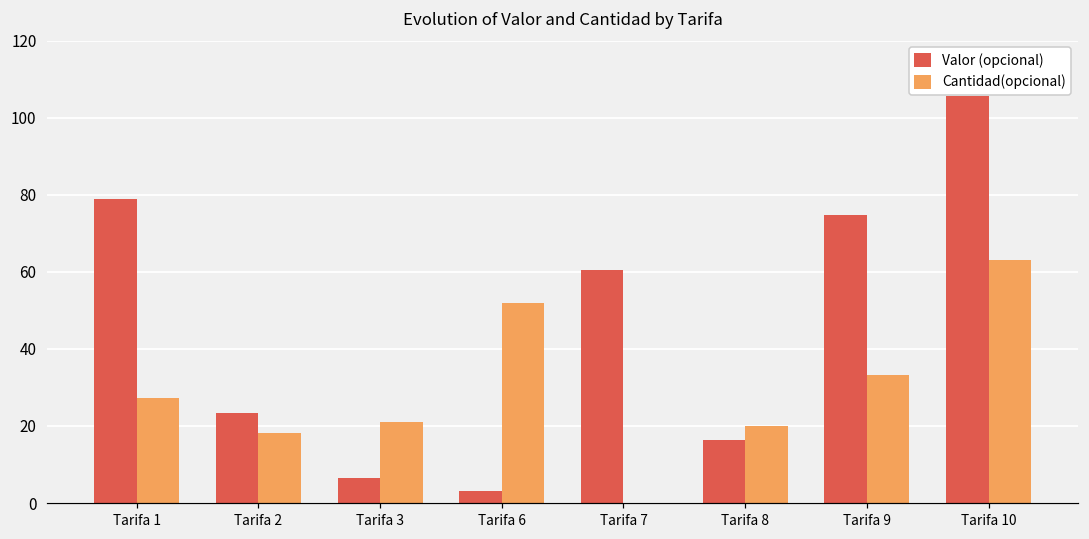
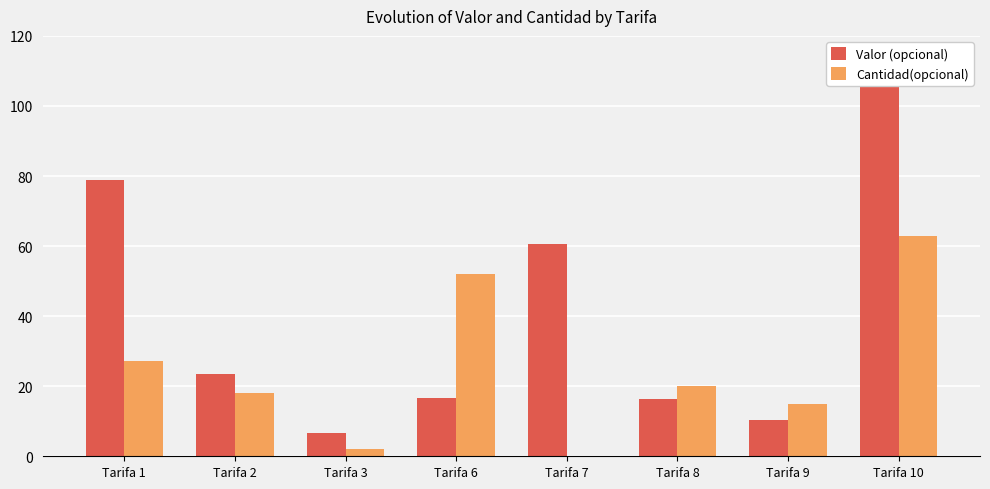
Cantidad(opcional), Tarifa 3: 21 -> 2
Valor (opcional), Tarifa 6: 3 -> 17
Valor (opcional), Tarifa 9: 75 -> 10
Cantidad(opcional), Tarifa 9: 33 -> 15
